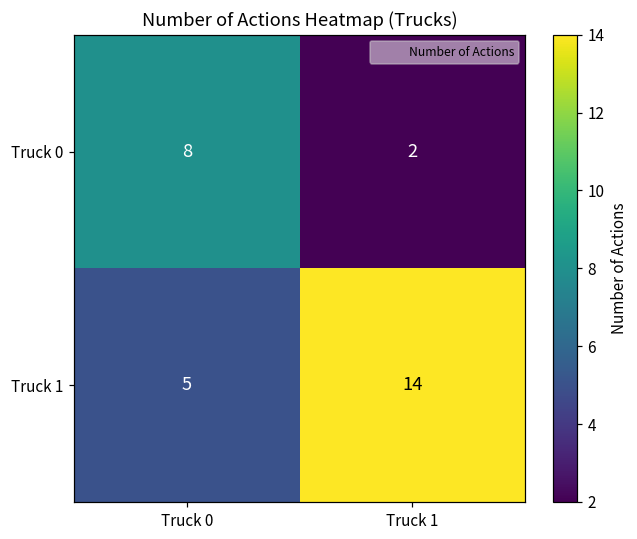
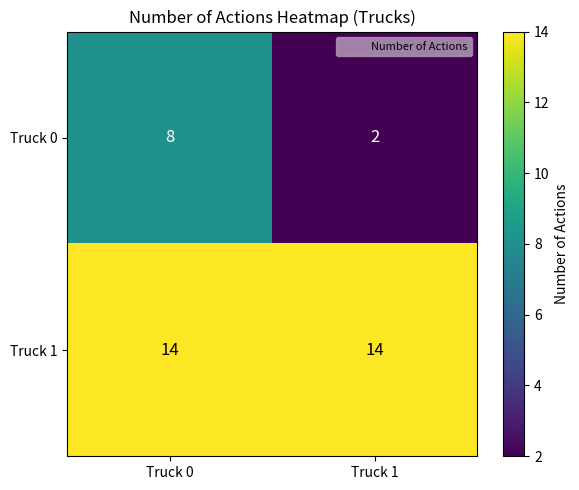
Truck 1, Truck 0: 5 -> 14
